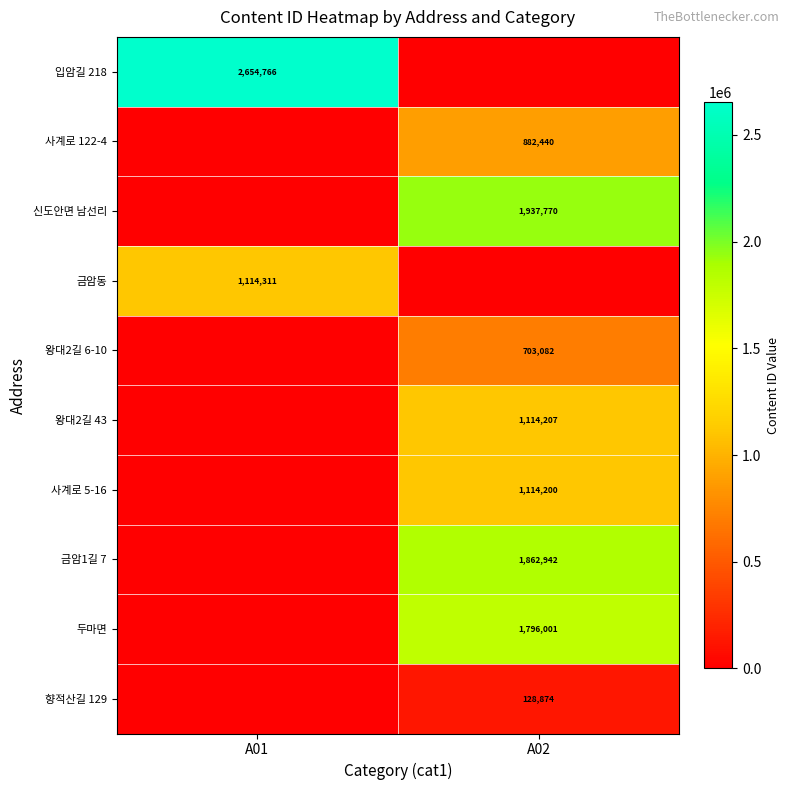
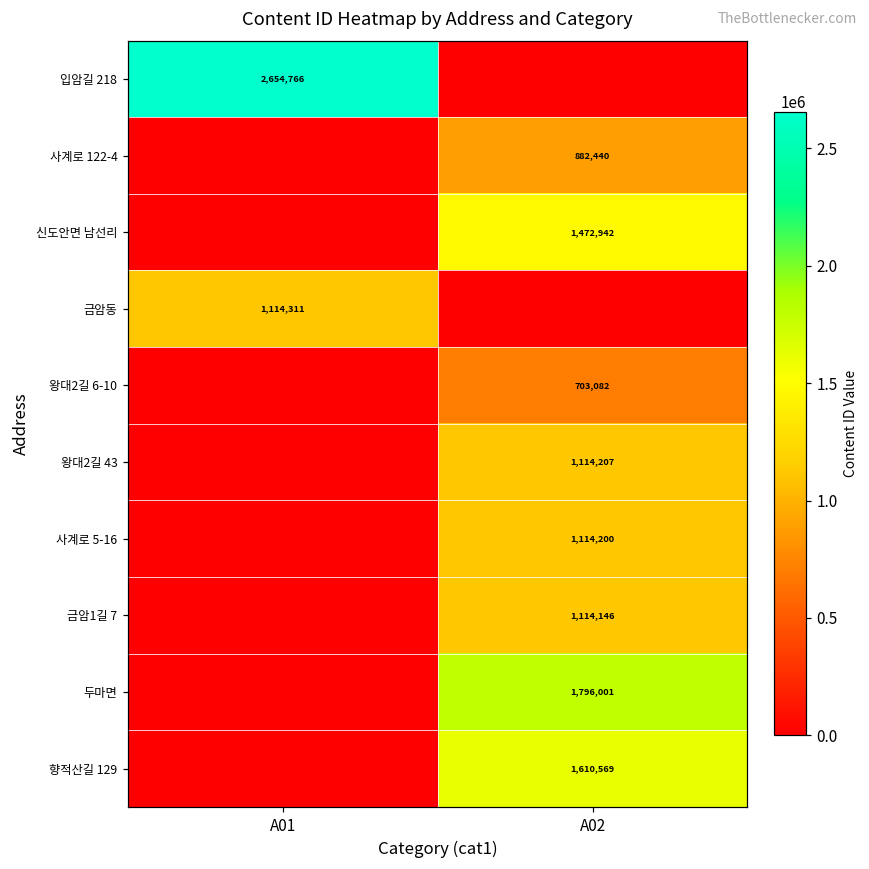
신도안면 남선리, A02: 1,937,770 -> 1,472,942
금암1길 7, A02: 1,862,942 -> 1,114,146
향적산길 129, A02: 128,874 -> 1,610,569
